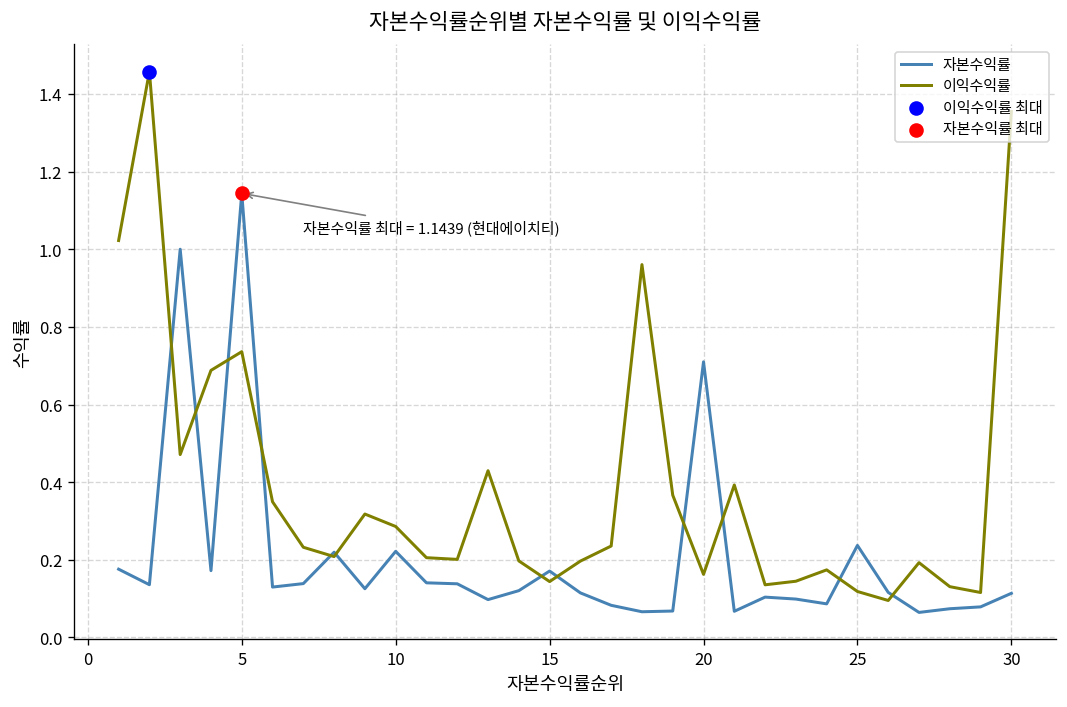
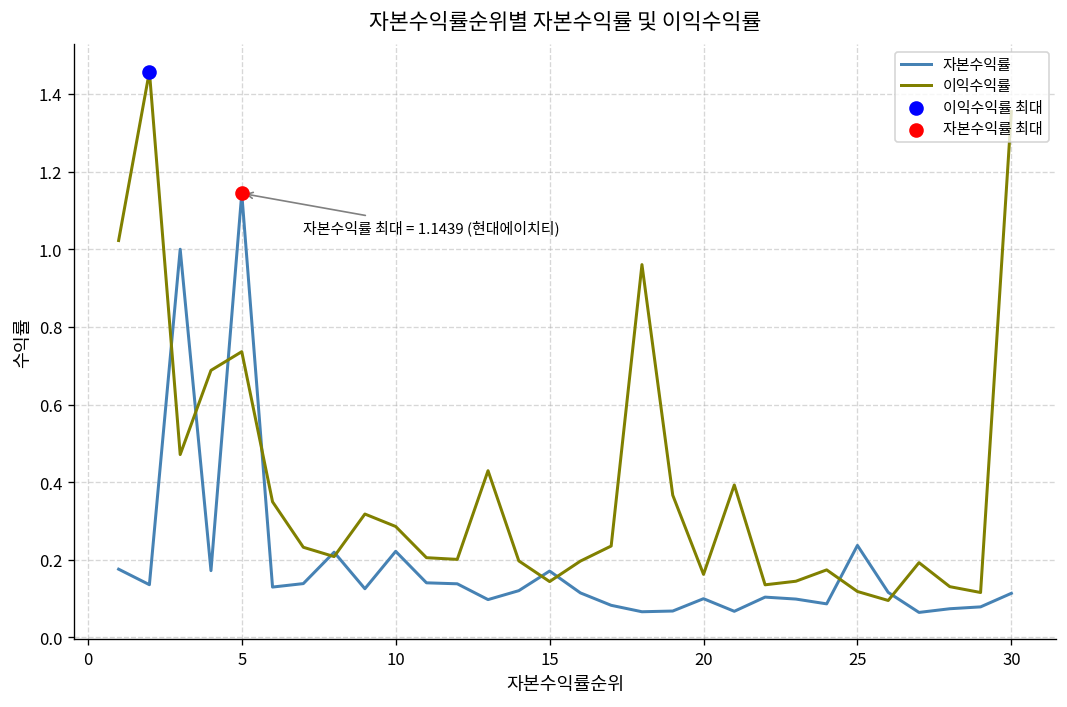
자본수익률, 20: 0.71 -> 0.10
